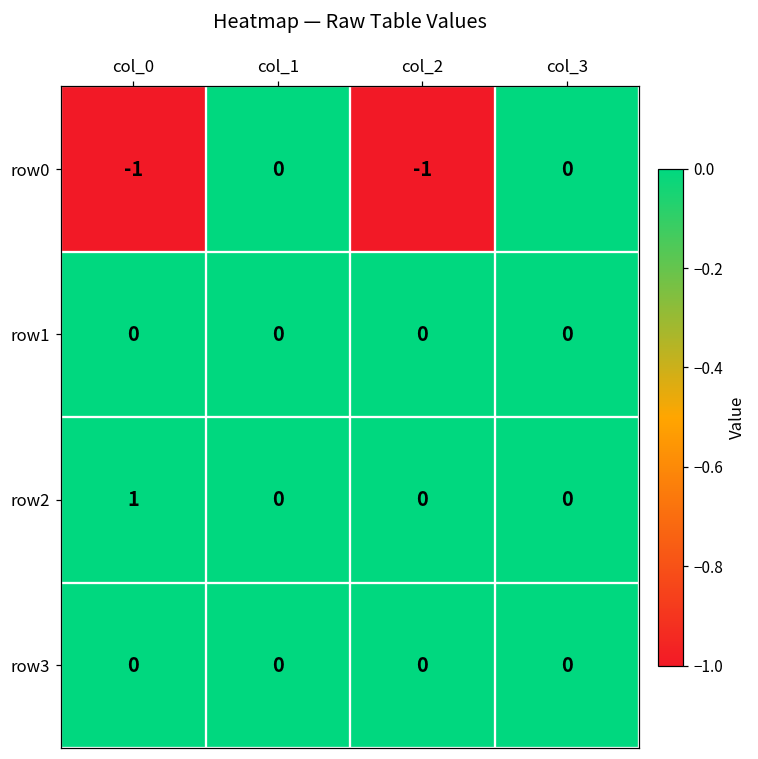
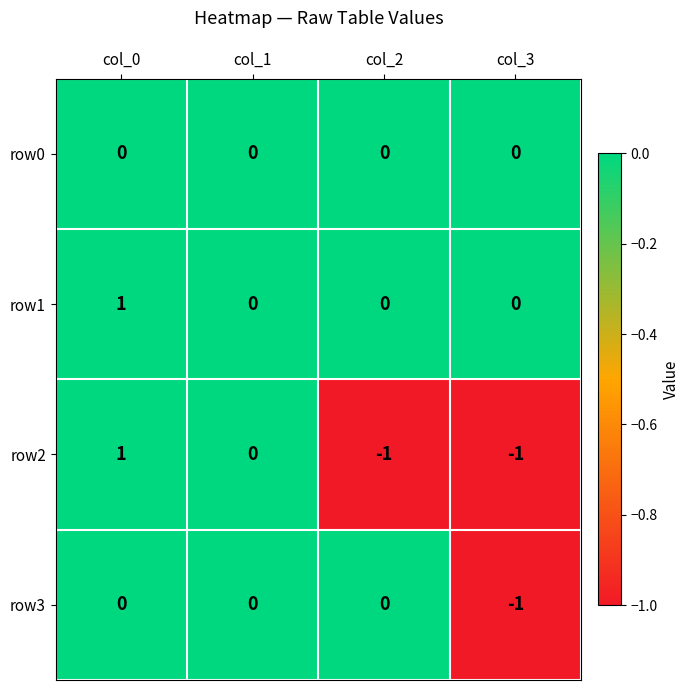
row0, col_0: -1 -> 0
row0, col_2: -1 -> 0
row1, col_0: 0 -> 1
row2, col_2: 0 -> -1
row2, col_3: 0 -> -1
row3, col_3: 0 -> -1
